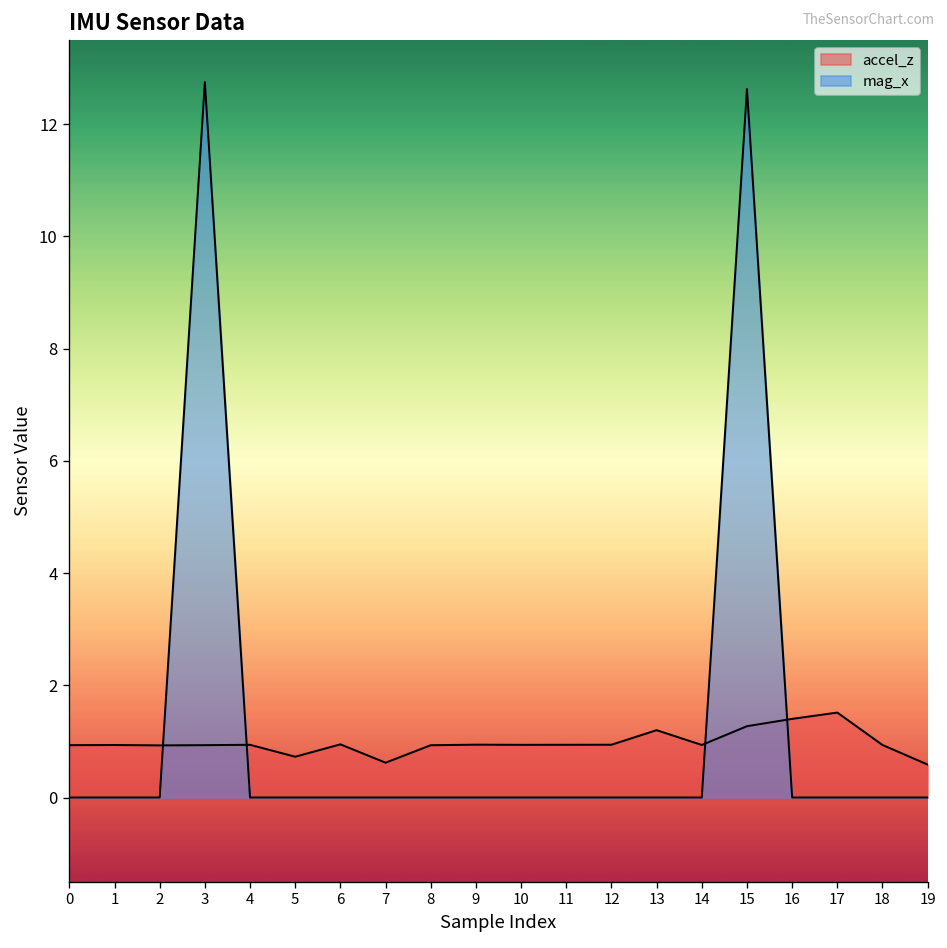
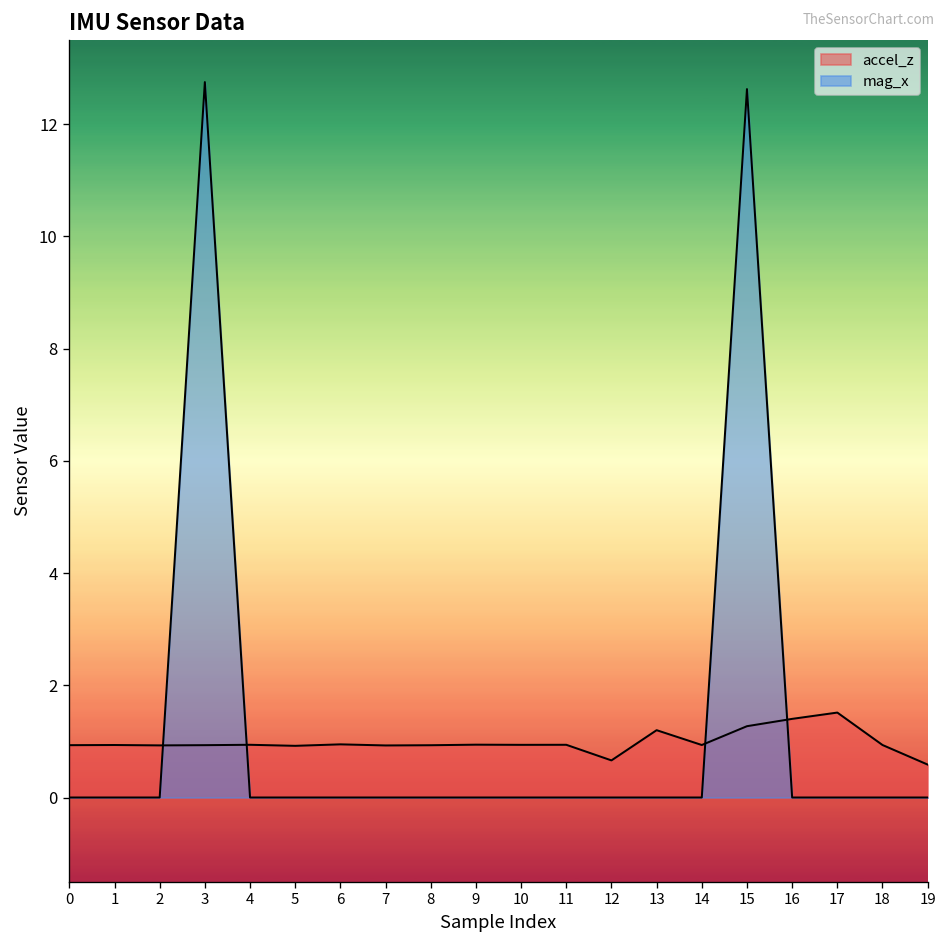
accel_z, 5: 0.7 -> 0.9
accel_z, 7: 0.6 -> 0.9
accel_z, 12: 0.9 -> 0.7
